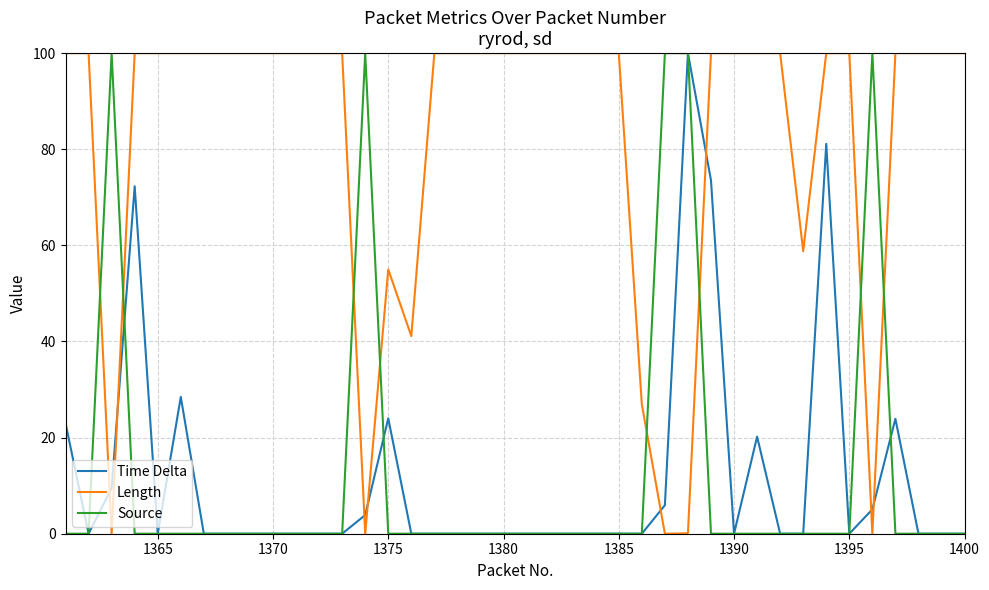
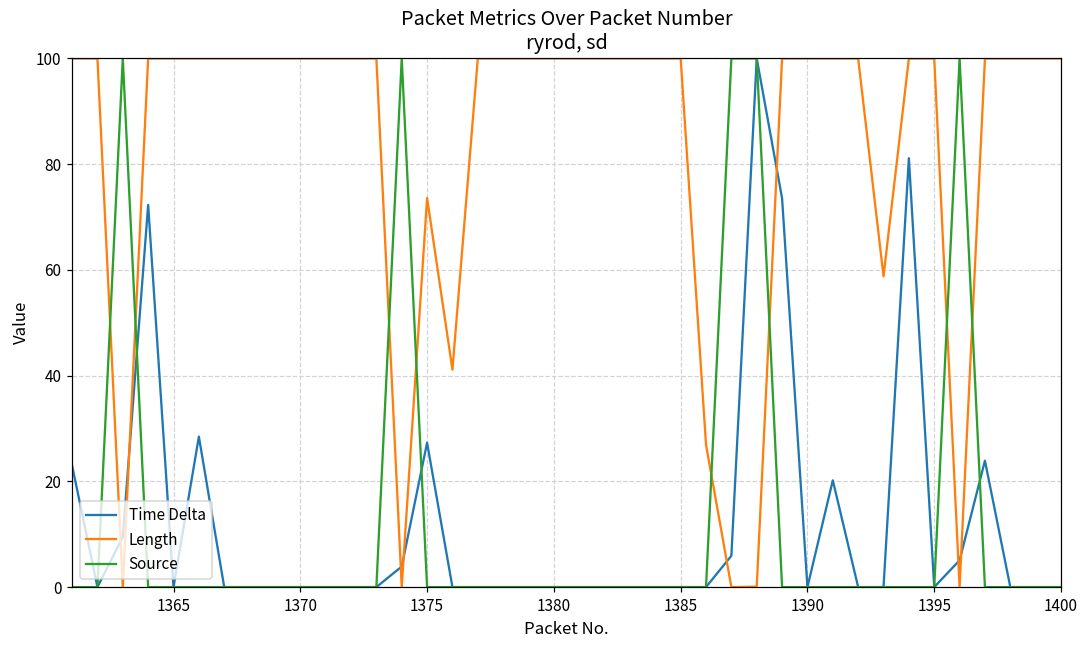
Time Delta, 1375: 24 -> 27
Length, 1375: 55 -> 74
